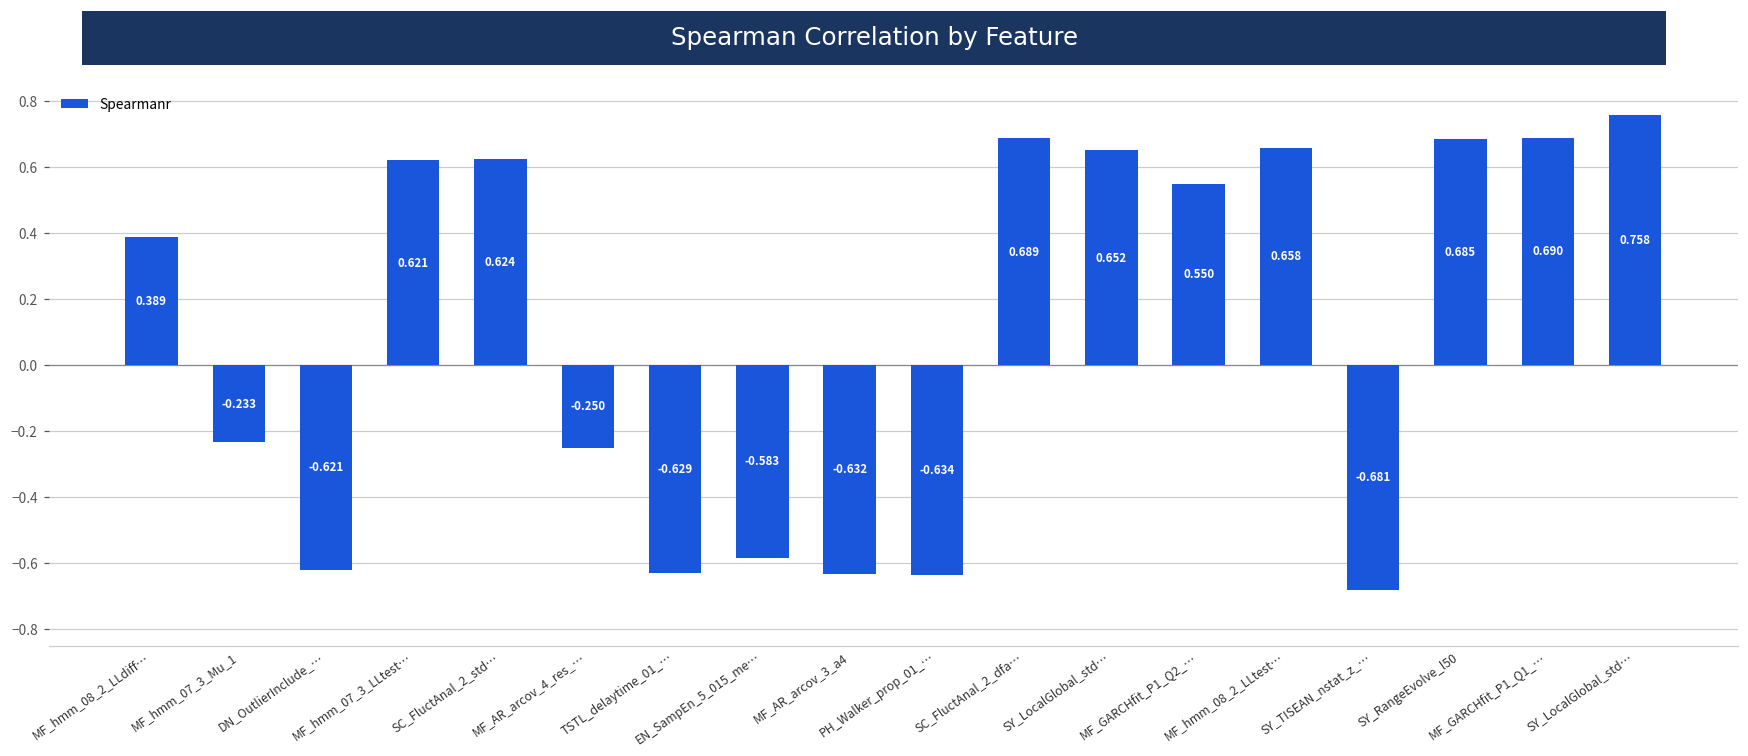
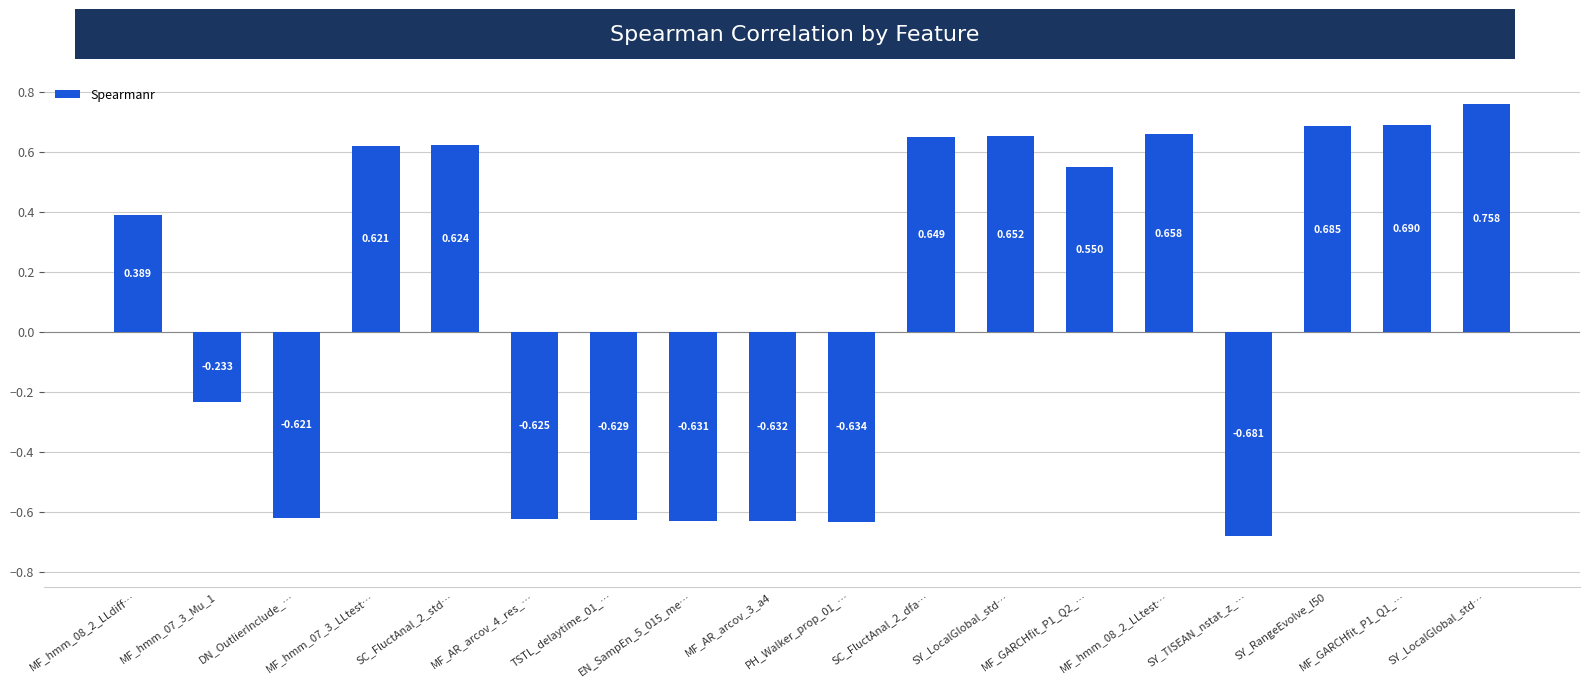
MF_AR_arcov_4_res_…: -0.250 -> -0.625
EN_SampEn_5_015_me…: -0.583 -> -0.631
SC_FluctAnal_2_dfa…: 0.689 -> 0.649
